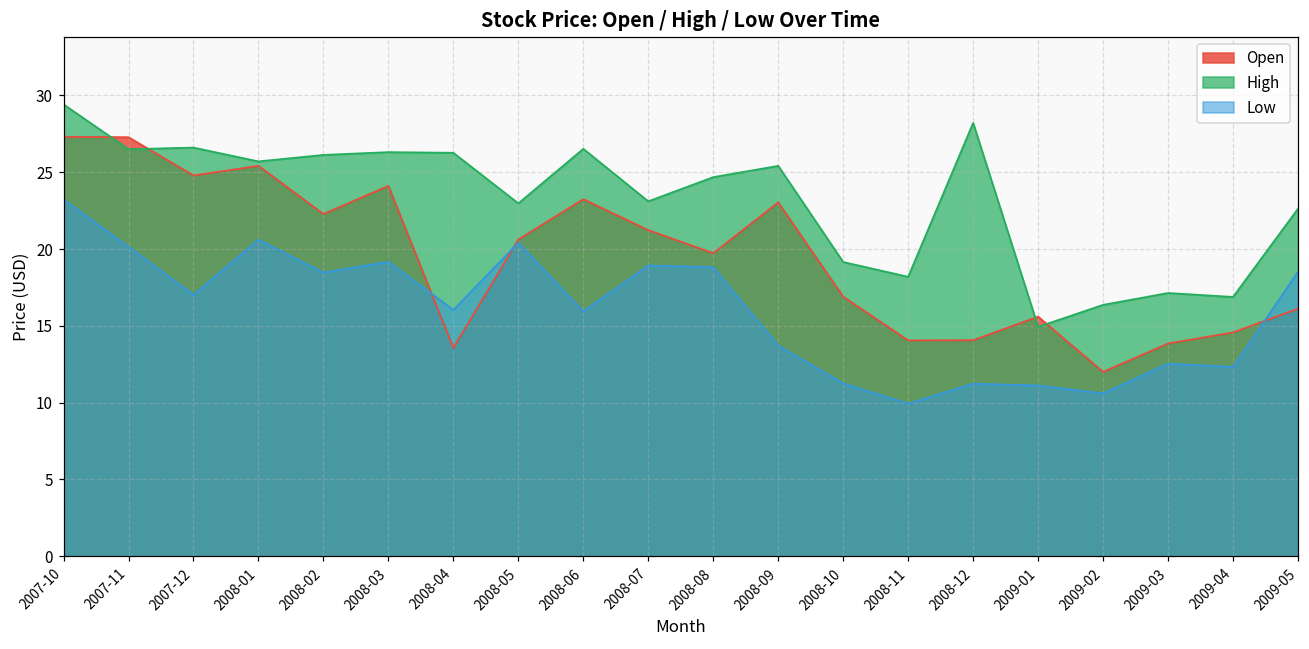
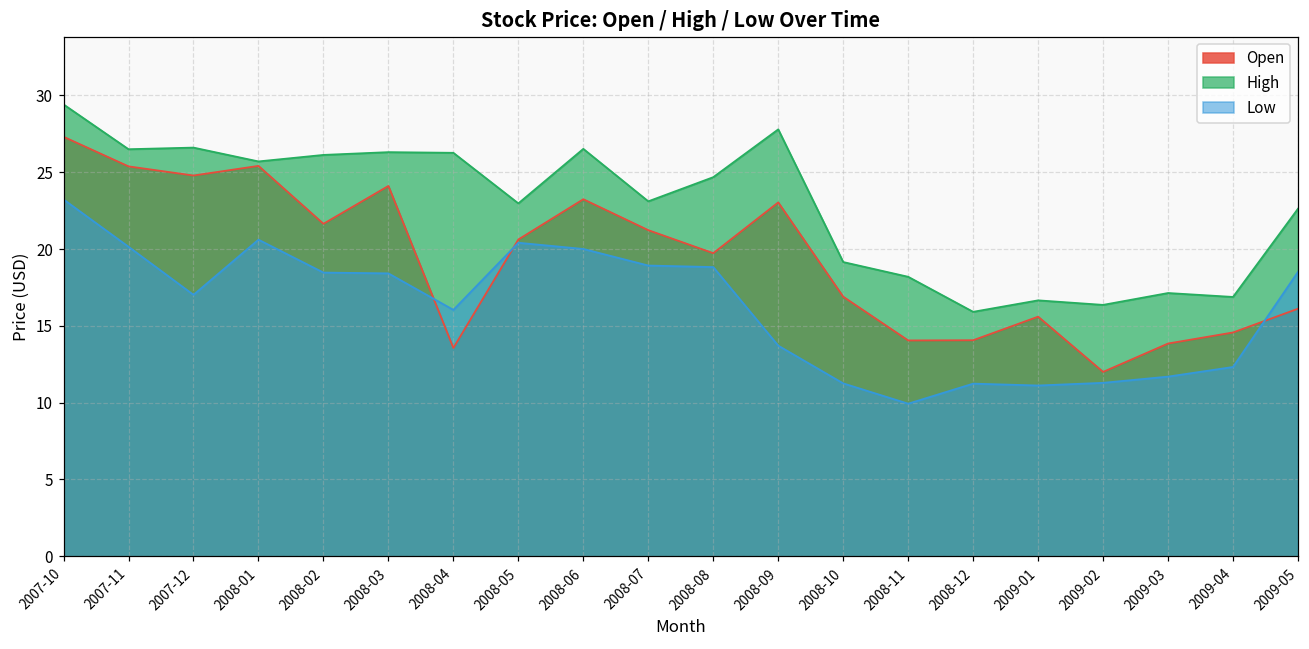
Open, 2007-11: 27.3 -> 25.4
Open, 2008-02: 22.3 -> 21.6
Low, 2008-03: 19.2 -> 18.4
Low, 2008-06: 15.9 -> 20.0
High, 2008-09: 25.4 -> 27.8
High, 2008-12: 28.2 -> 15.9
High, 2009-01: 14.9 -> 16.7
Low, 2009-02: 10.6 -> 11.3
Low, 2009-03: 12.5 -> 11.7
